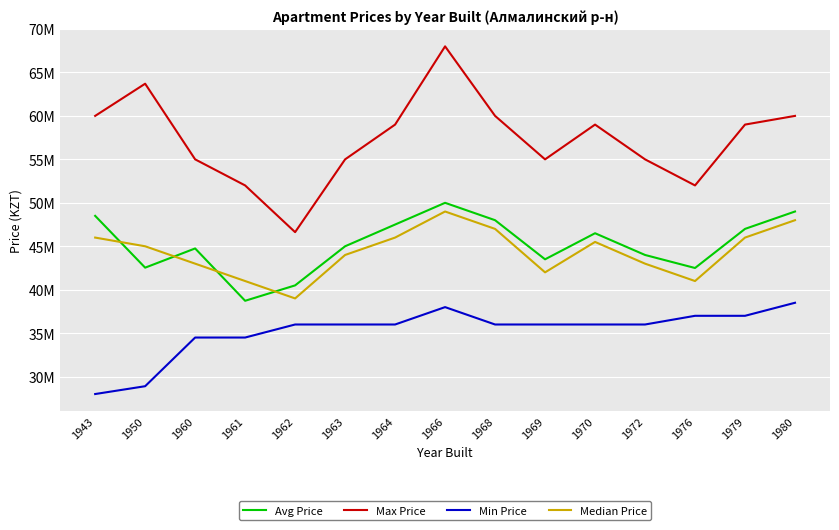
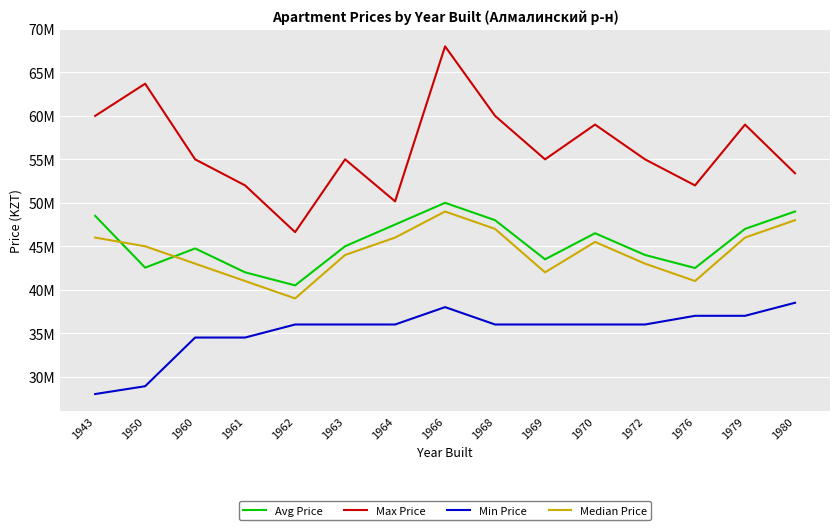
Avg Price, 1961: 39000000 -> 42000000
Max Price, 1964: 59000000 -> 50000000
Max Price, 1980: 60000000 -> 53000000
